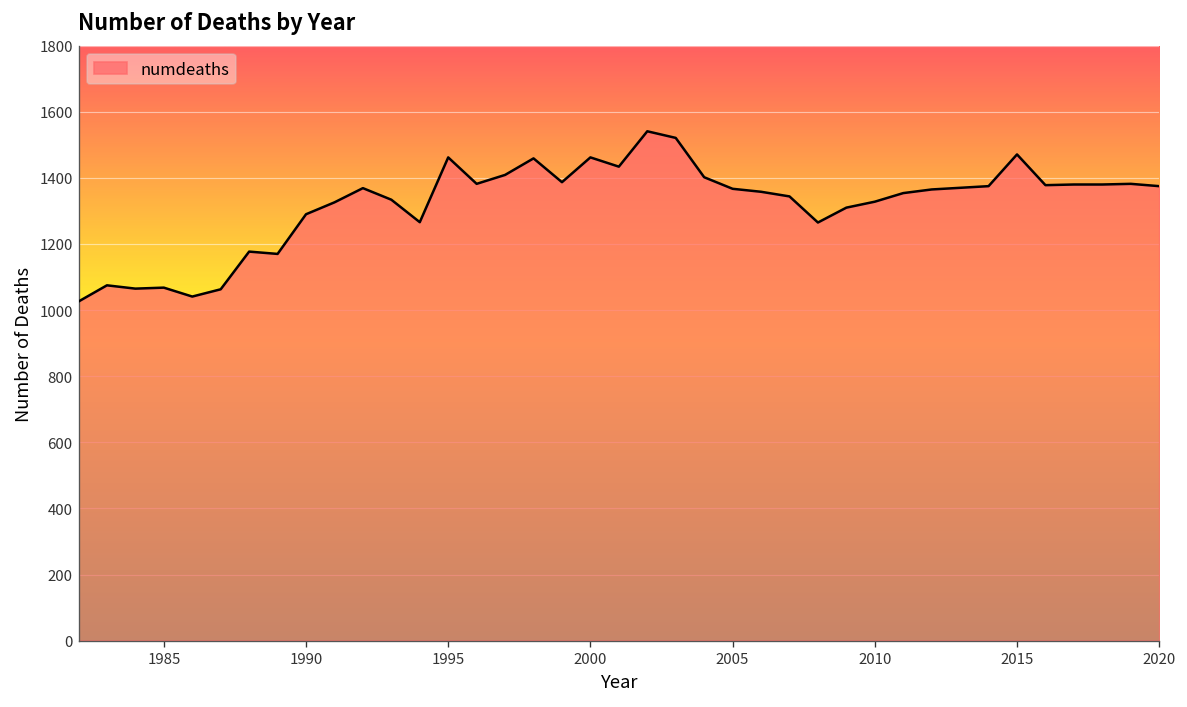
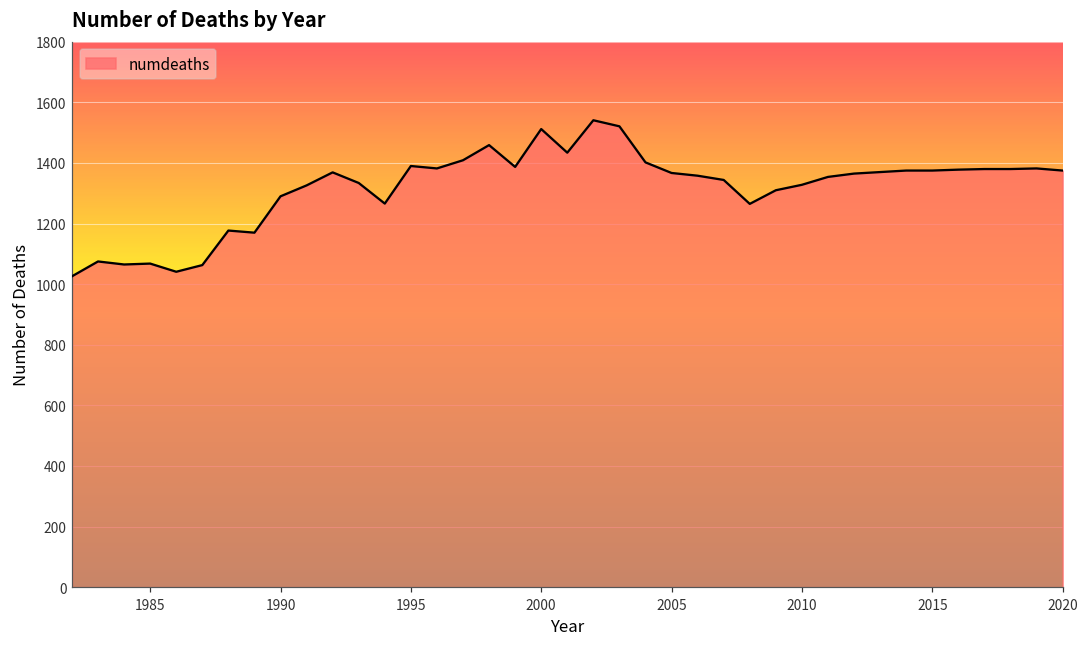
1995: 1460 -> 1390
2000: 1460 -> 1510
2015: 1470 -> 1380
